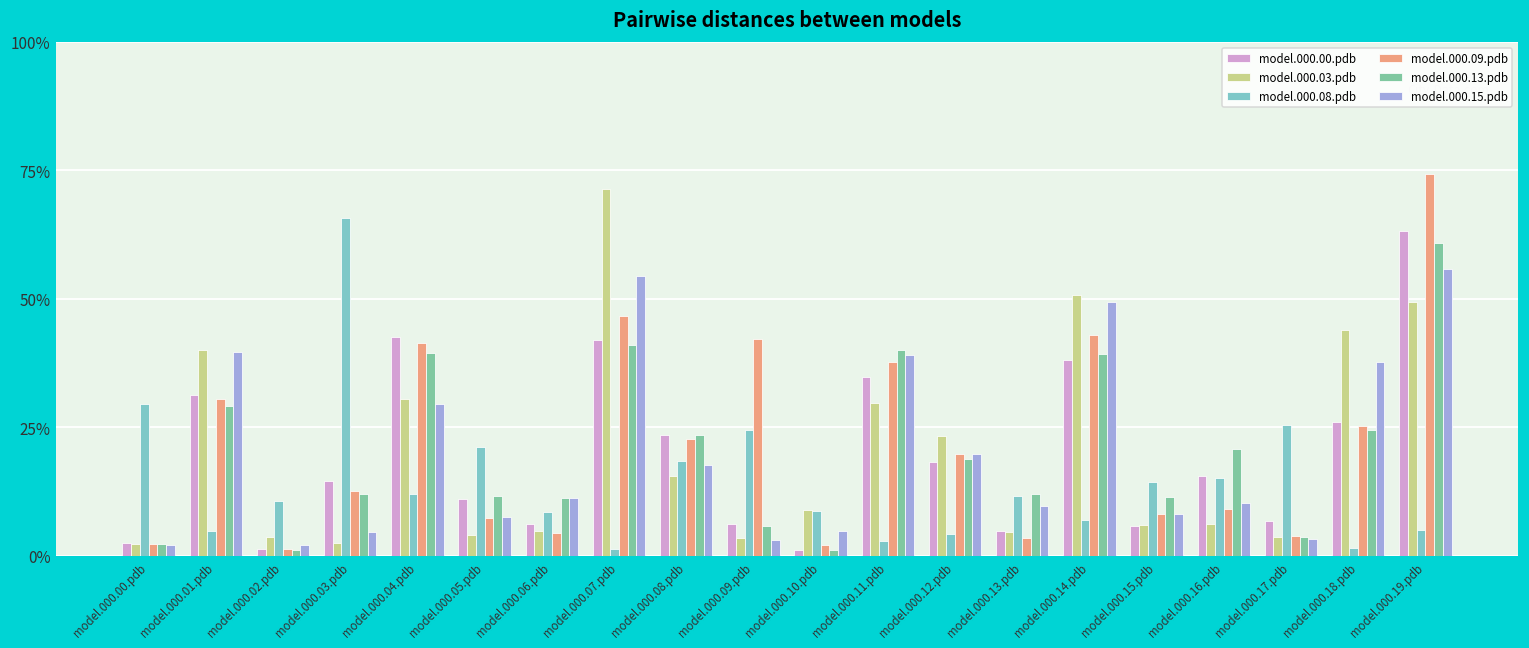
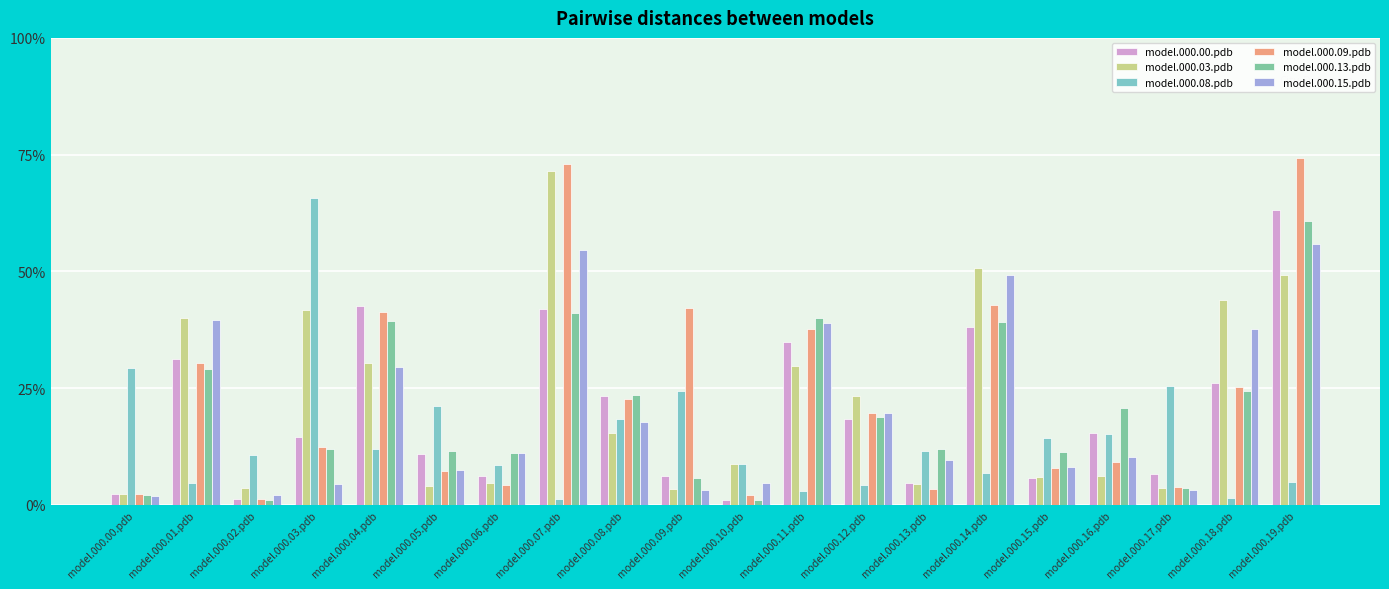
model.000.03.pdb, model.000.03.pdb: 3% -> 42%
model.000.09.pdb, model.000.07.pdb: 47% -> 73%
